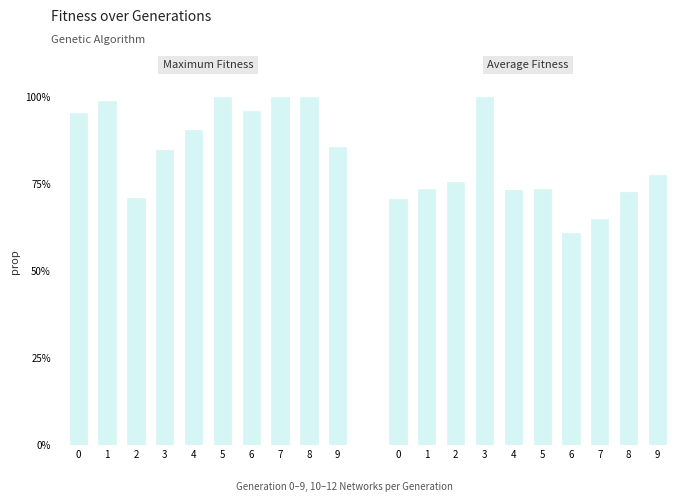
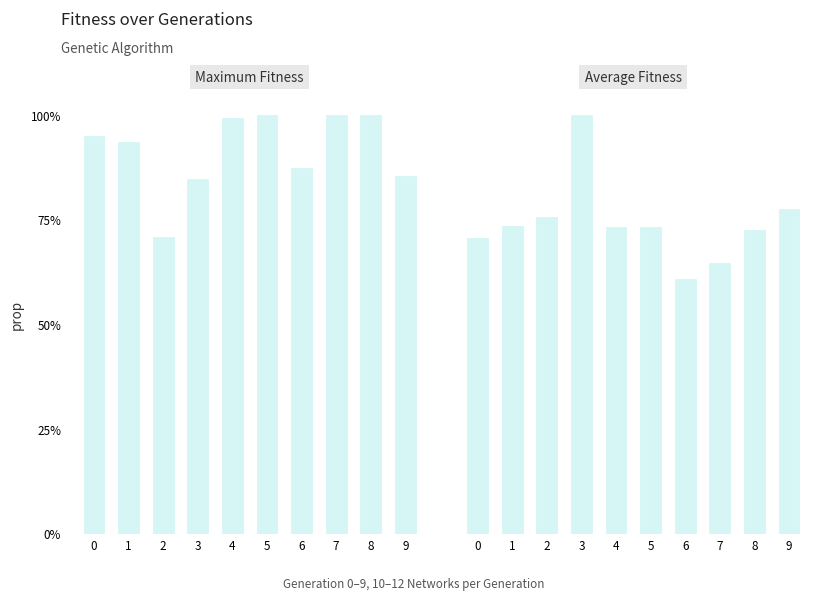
Maximum Fitness, 1: 99% -> 94%
Maximum Fitness, 4: 90% -> 99%
Maximum Fitness, 6: 96% -> 88%
